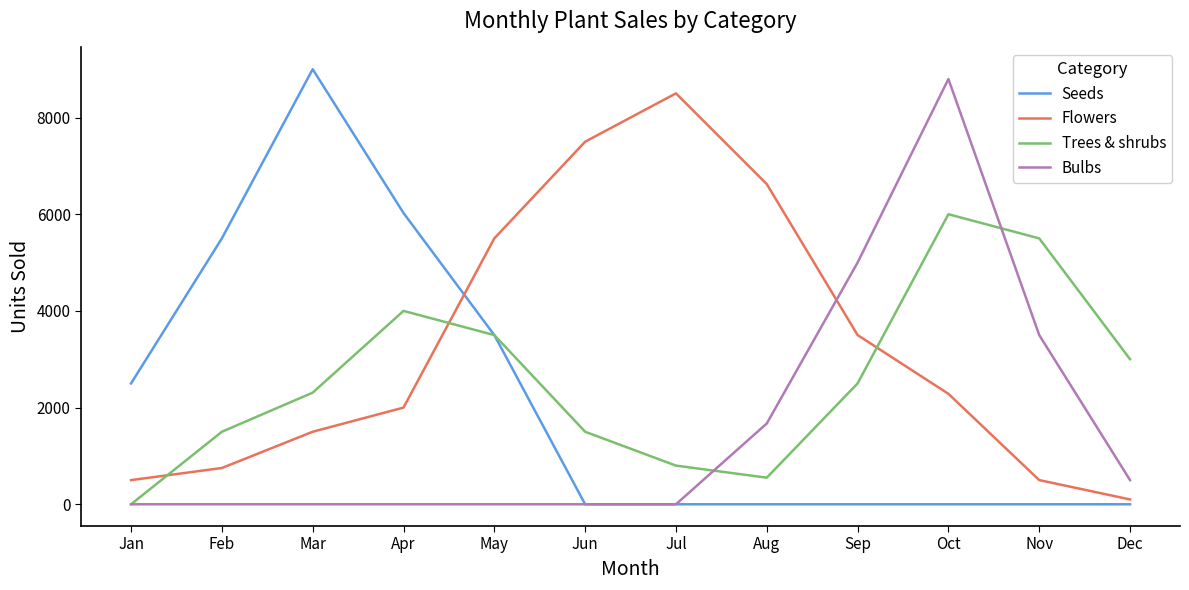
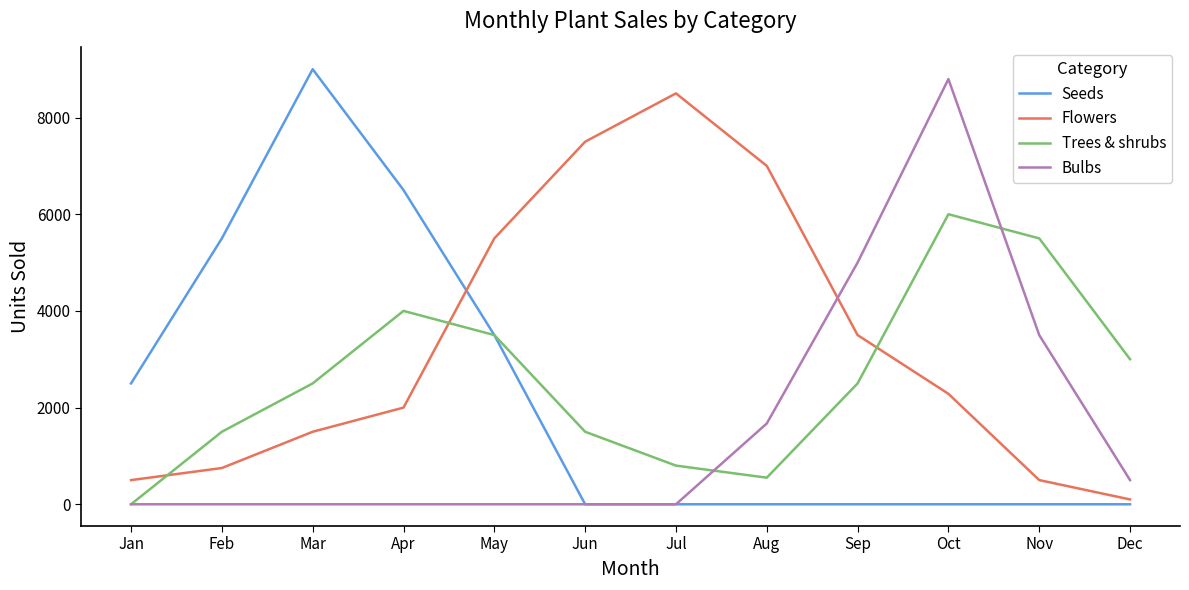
Trees & shrubs, Mar: 2300 -> 2500
Seeds, Apr: 6000 -> 6500
Flowers, Aug: 6600 -> 7000
